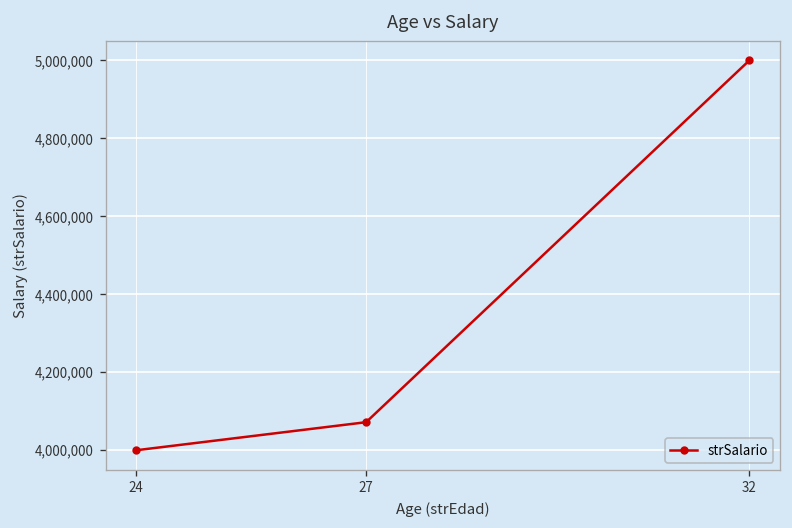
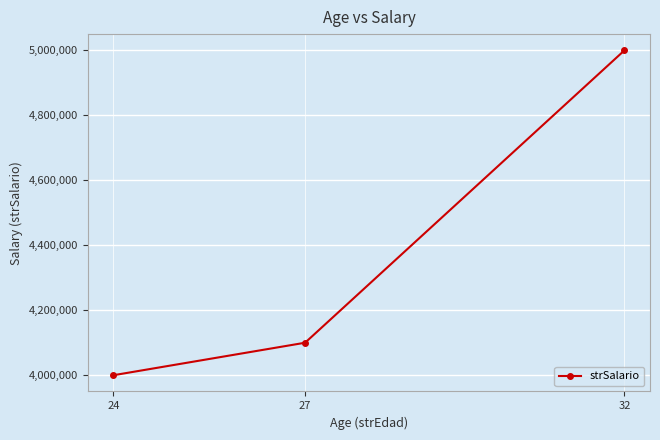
27: 4,070,000 -> 4,100,000
